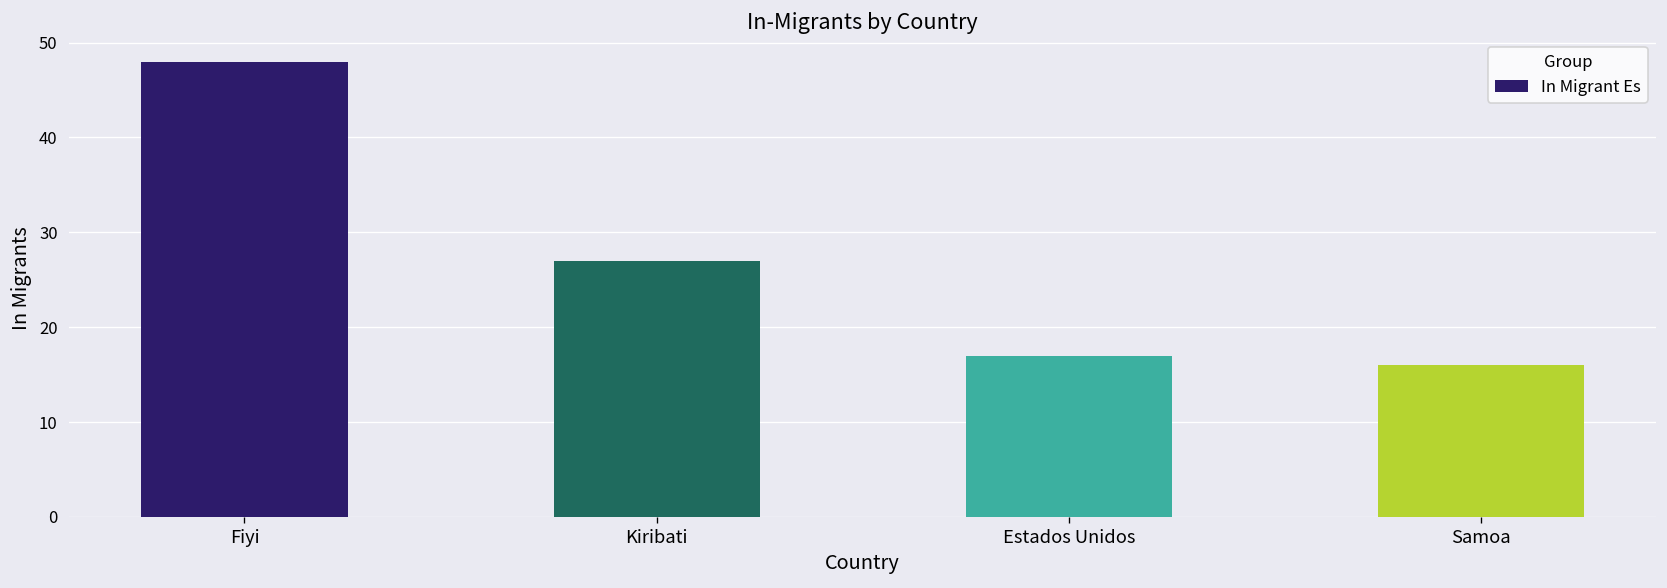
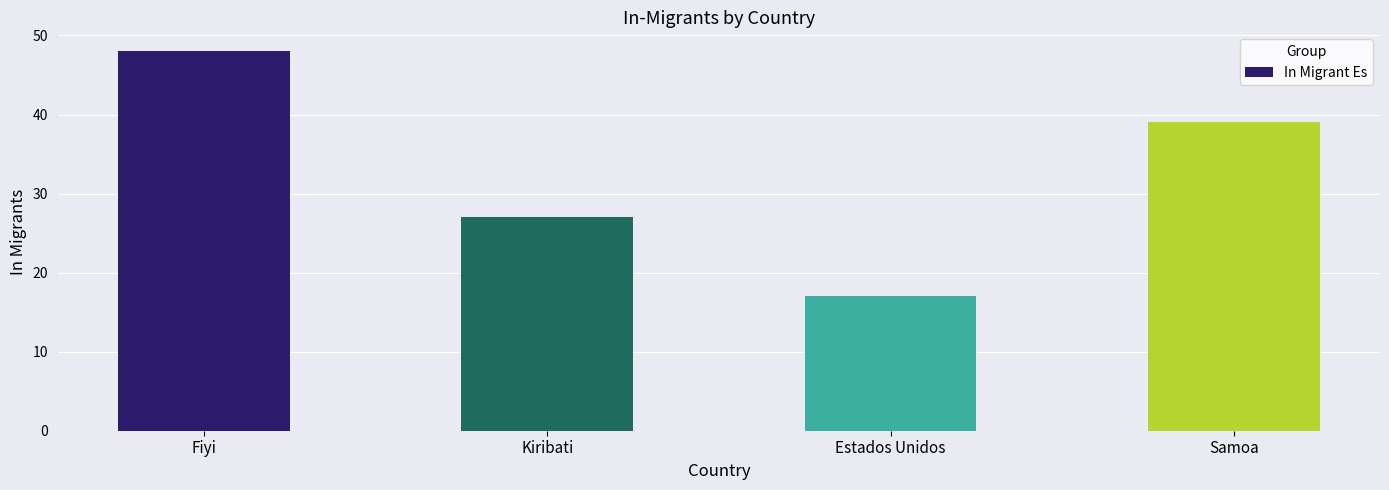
Samoa: 16 -> 39
